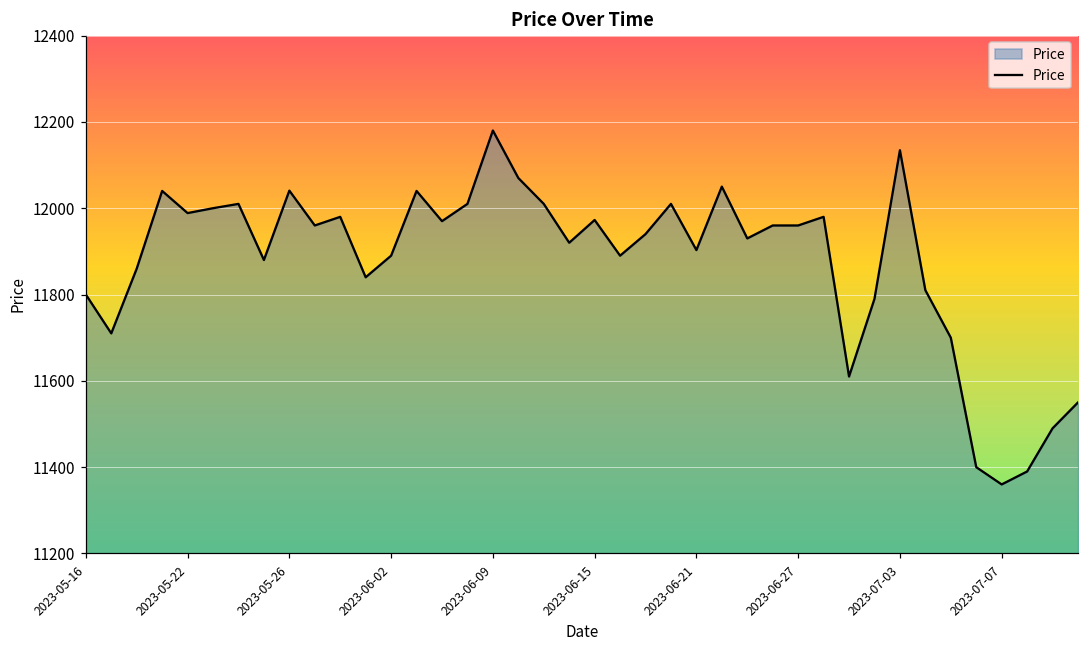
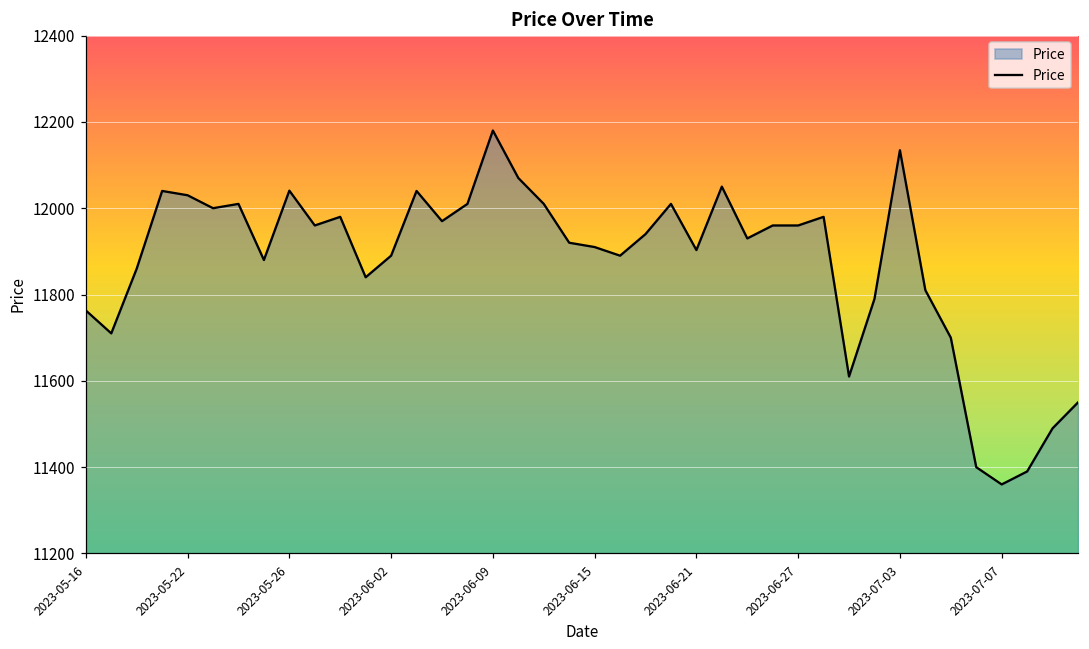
2023-05-16: 11800 -> 11760
2023-05-22: 11990 -> 12030
2023-06-15: 11970 -> 11910
